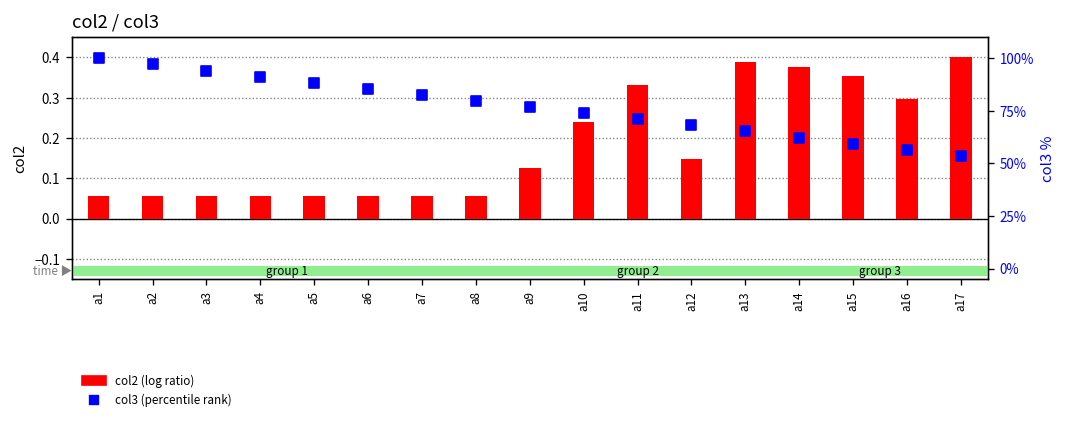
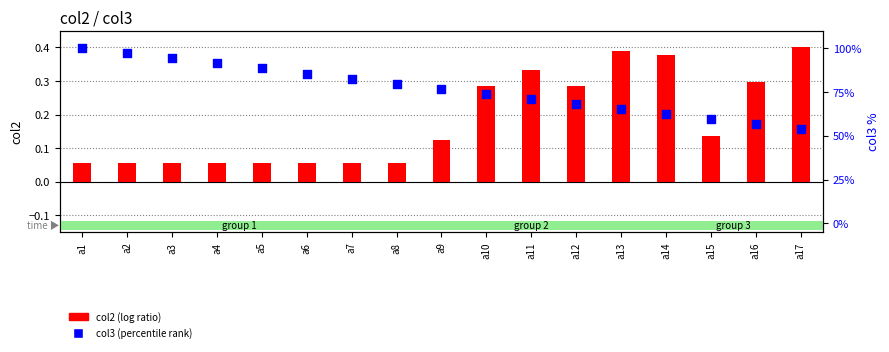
col2 (log ratio), a10: 0.24 -> 0.29
col2 (log ratio), a12: 0.15 -> 0.29
col2 (log ratio), a15: 0.35 -> 0.14
